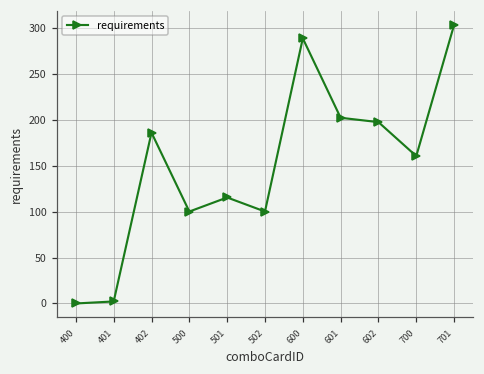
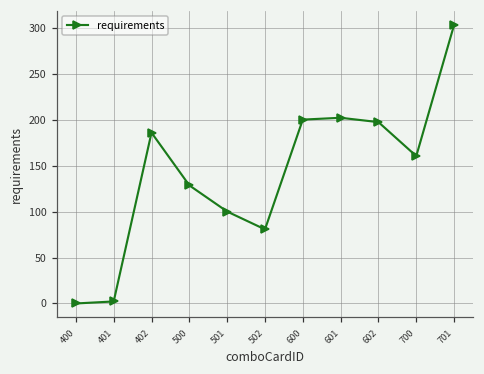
500: 100 -> 130
501: 120 -> 100
502: 100 -> 80
600: 290 -> 200
